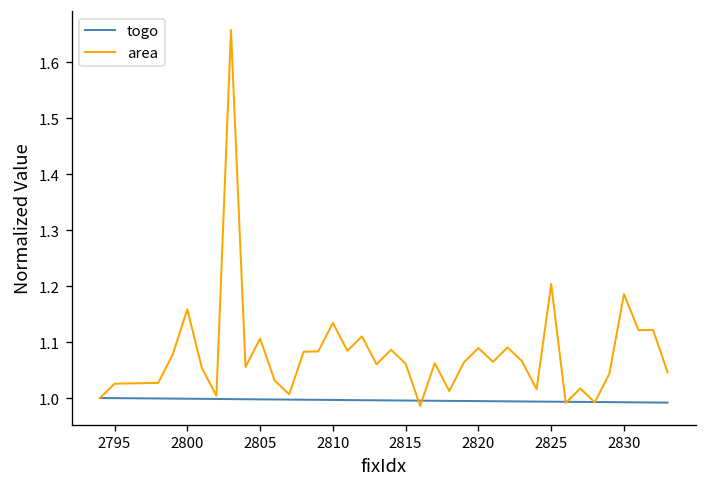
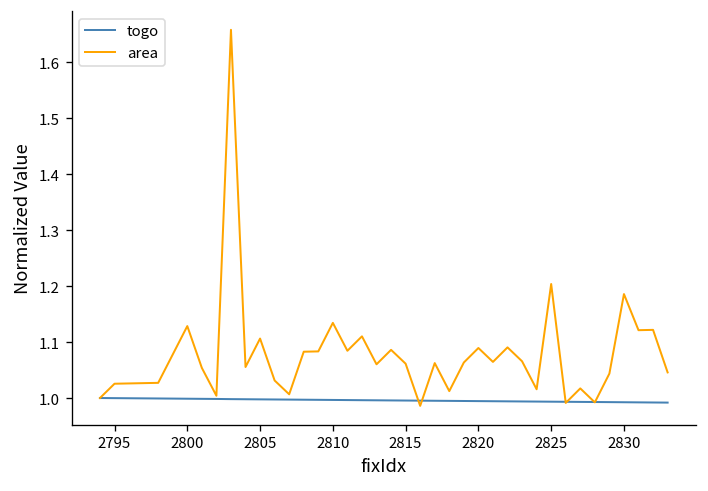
area, 2800: 1.16 -> 1.13
